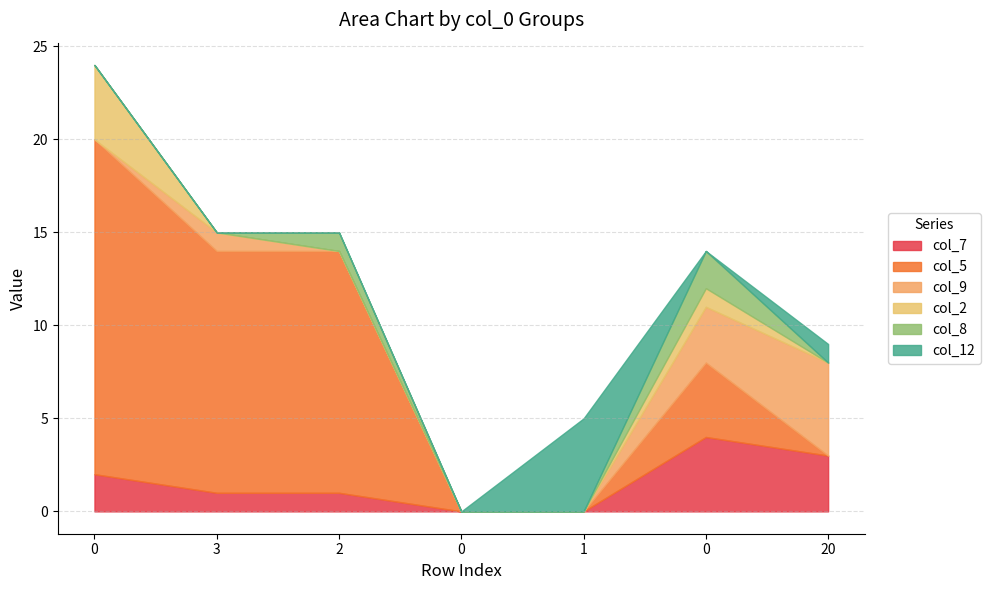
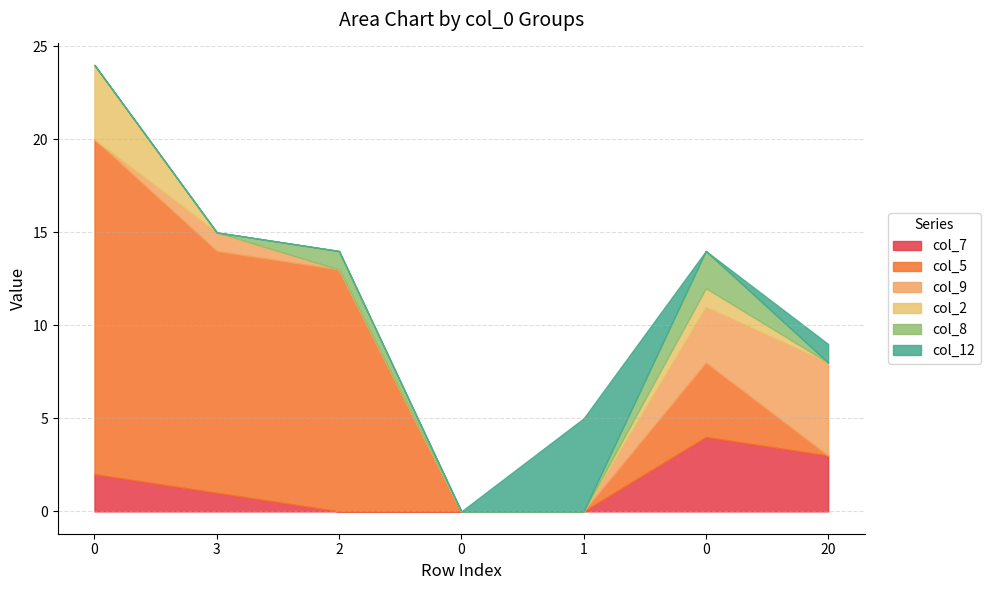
col_7, 2: 1 -> 0
